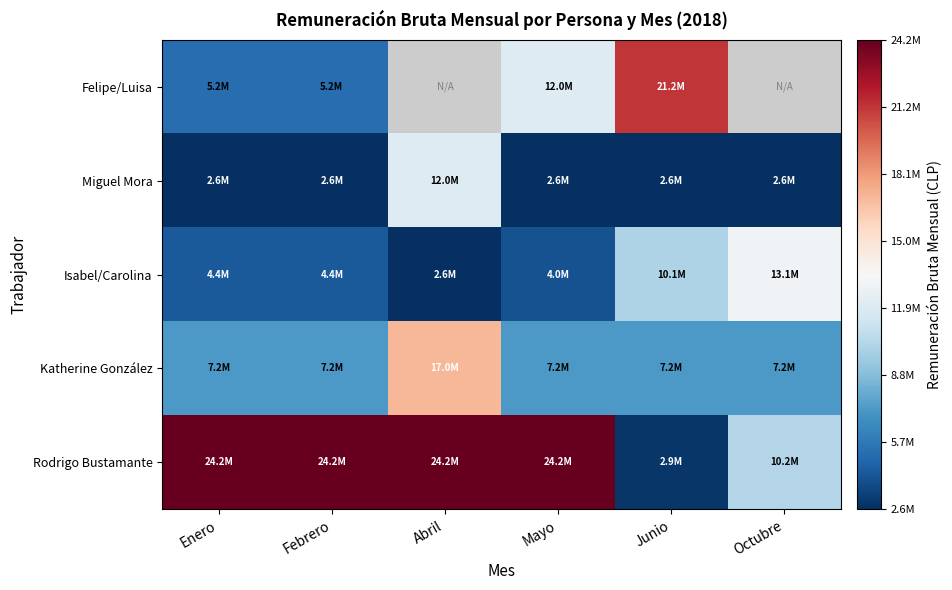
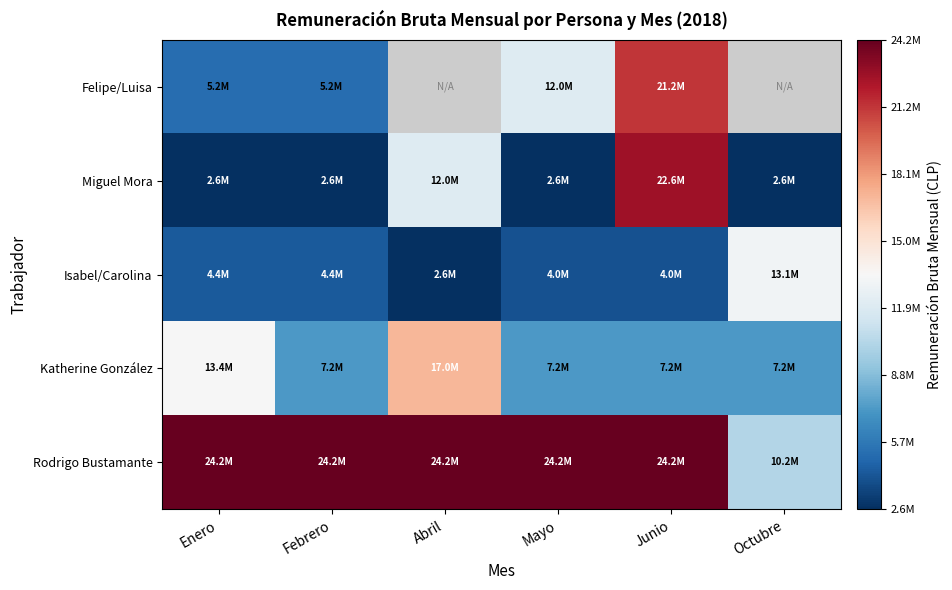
Miguel Mora, Junio: 2.6M -> 22.6M
Isabel/Carolina, Junio: 10.1M -> 4.0M
Katherine González, Enero: 7.2M -> 13.4M
Rodrigo Bustamante, Junio: 2.9M -> 24.2M
